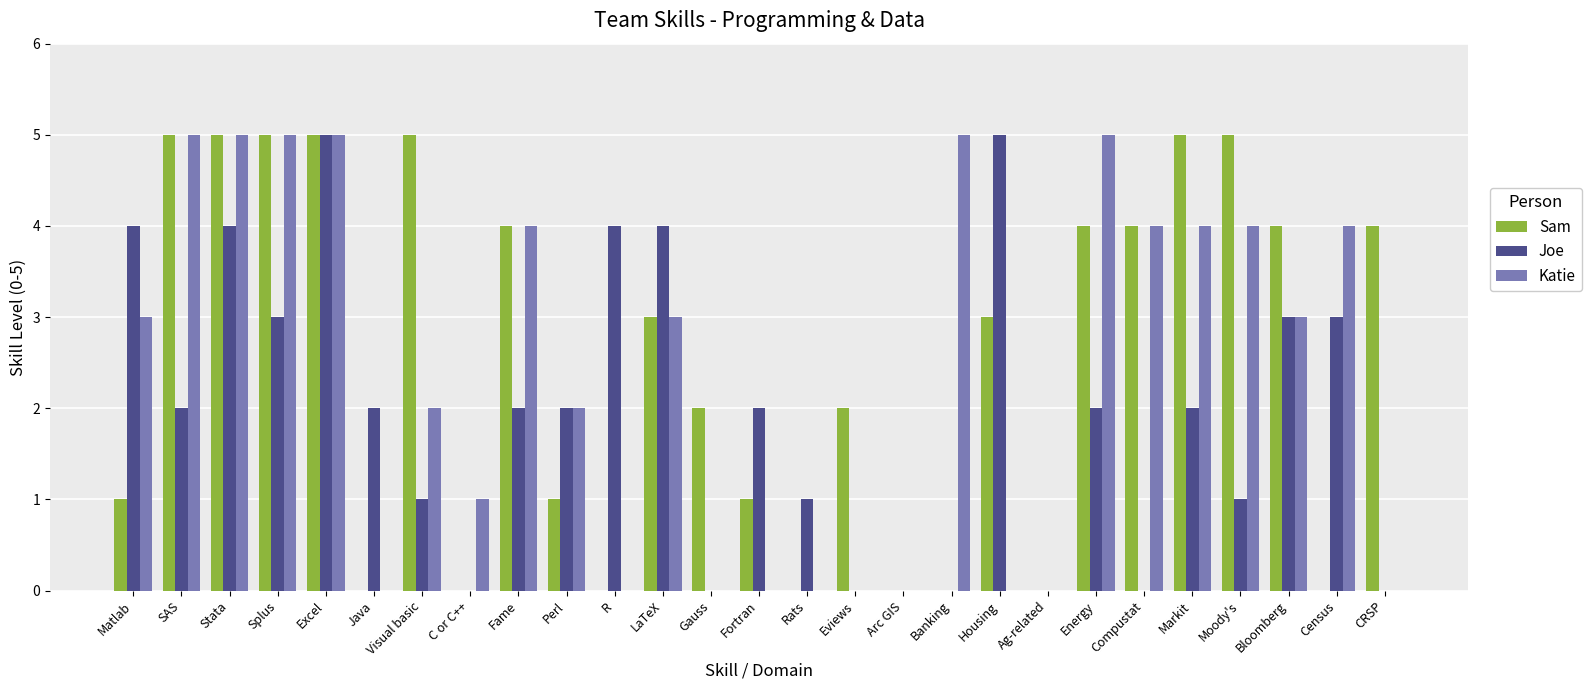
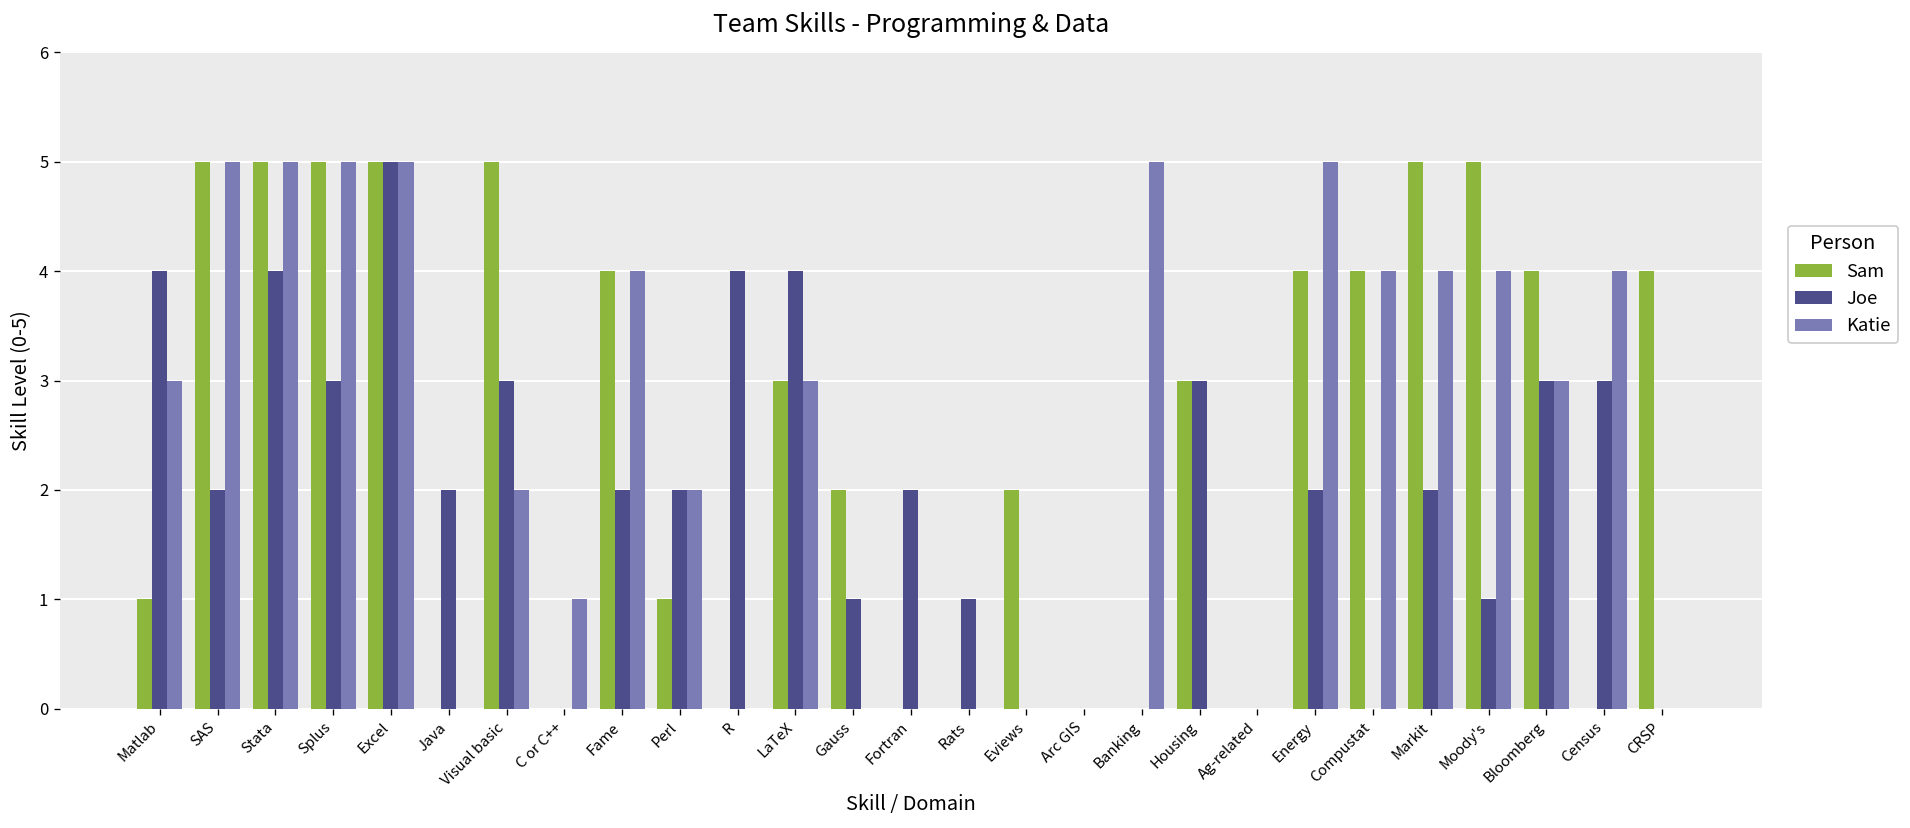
Joe, Visual basic: 1 -> 3
Joe, Gauss: 0 -> 1
Sam, Fortran: 1 -> 0
Joe, Housing: 5 -> 3
